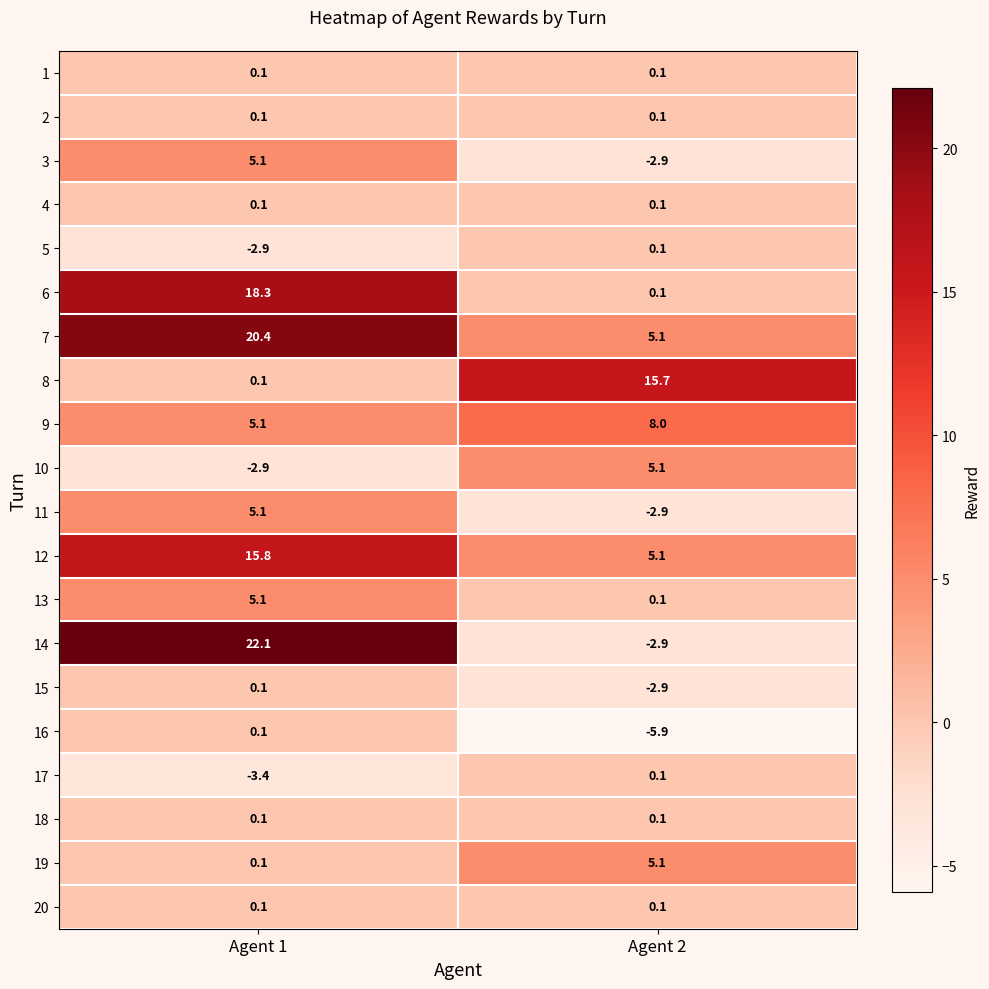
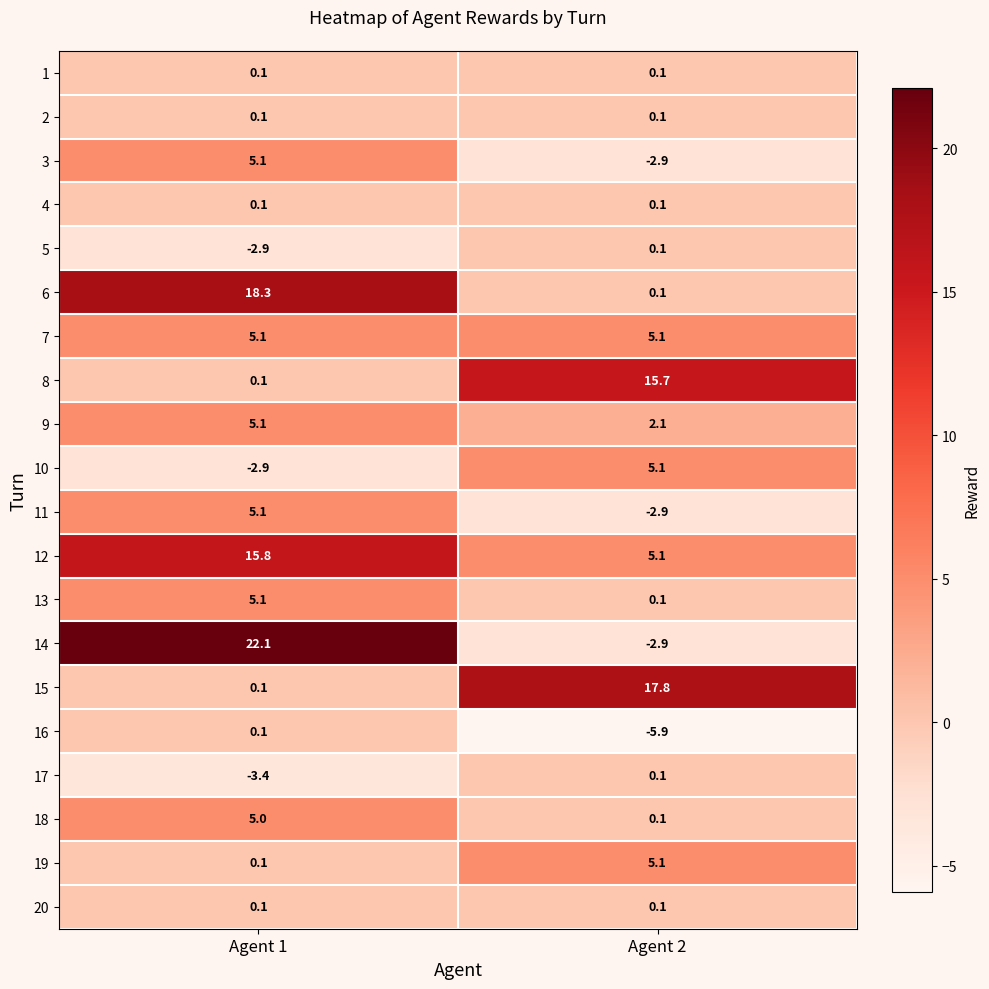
7, Agent 1: 20.4 -> 5.1
9, Agent 2: 8.0 -> 2.1
15, Agent 2: -2.9 -> 17.8
18, Agent 1: 0.1 -> 5.0
